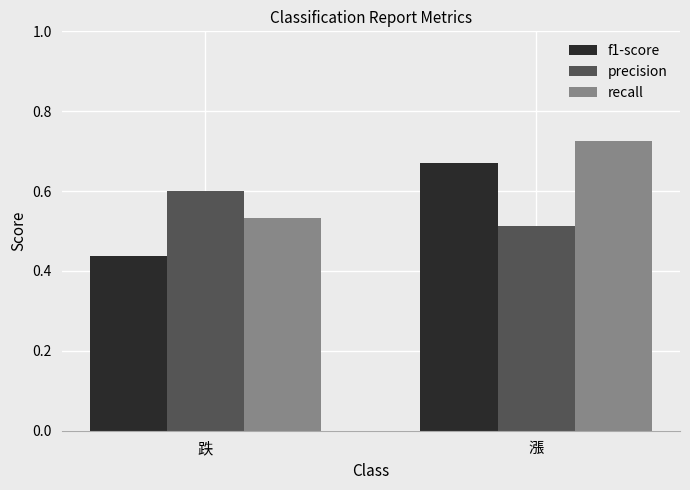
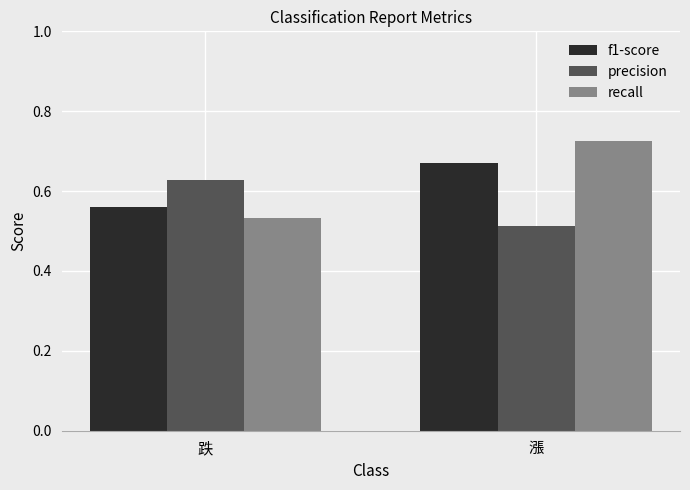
f1-score, 跌: 0.44 -> 0.56
precision, 跌: 0.60 -> 0.63
